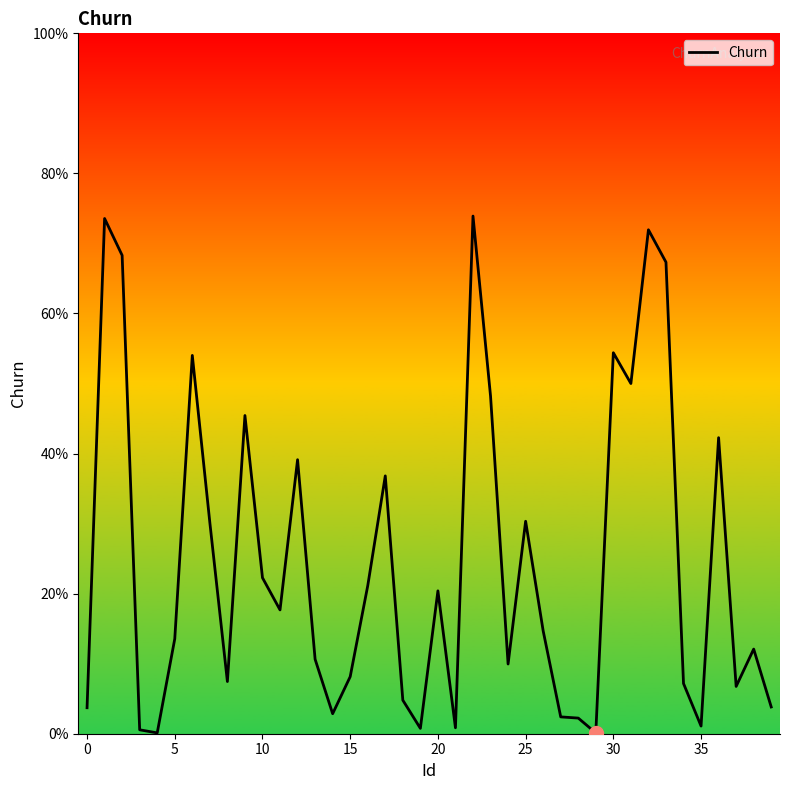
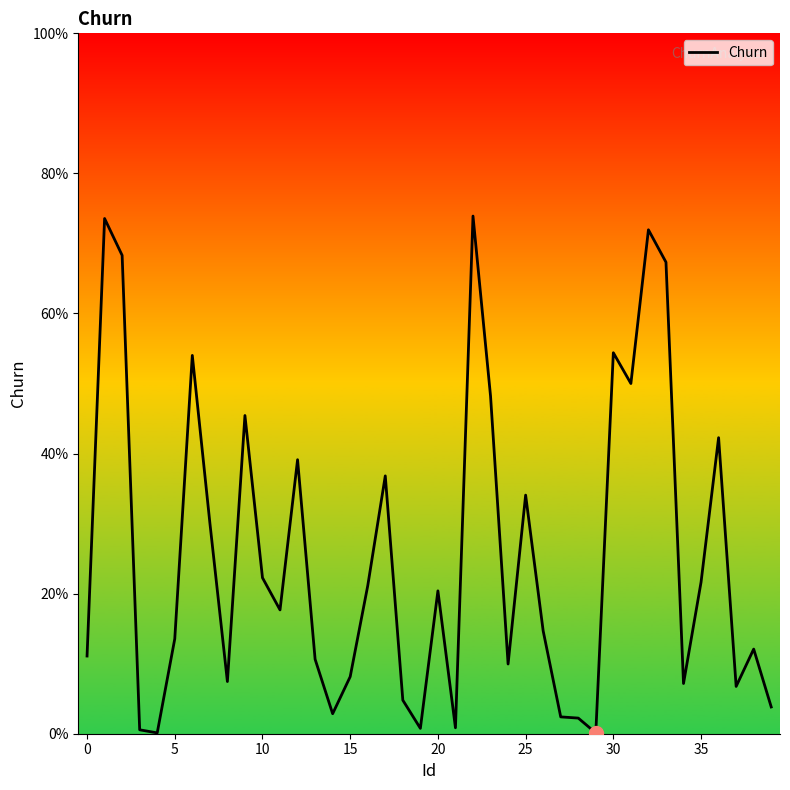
Churn, 0: 4% -> 11%
Churn, 25: 30% -> 34%
Churn, 35: 1% -> 22%
